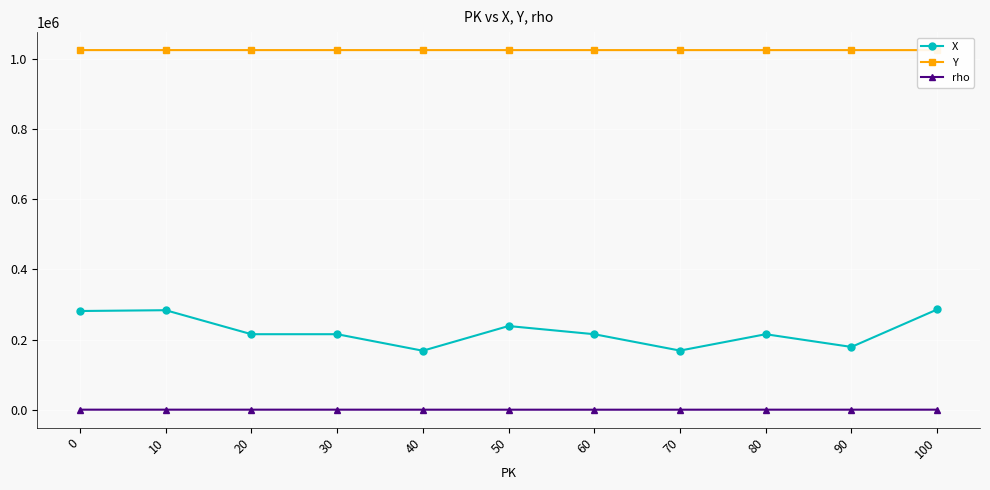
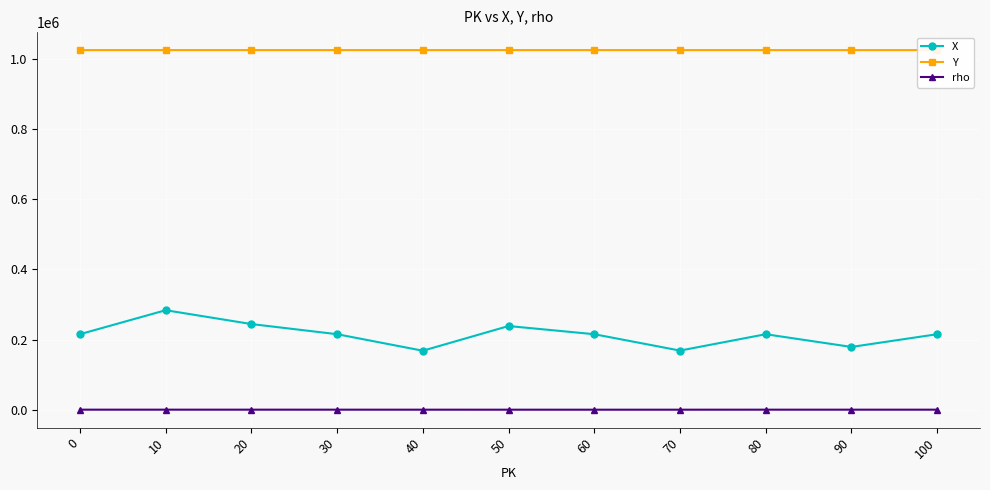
X, 0: 280000 -> 220000
X, 20: 220000 -> 240000
X, 100: 290000 -> 220000
